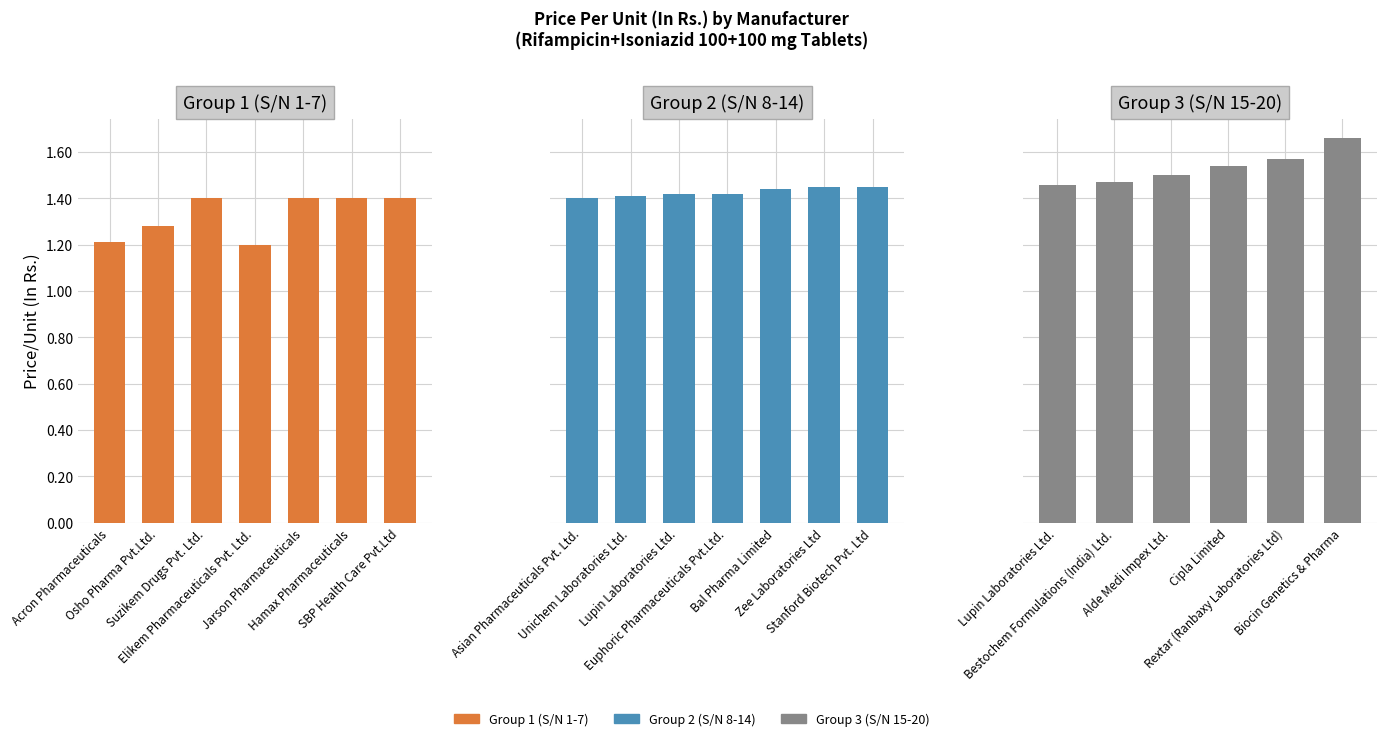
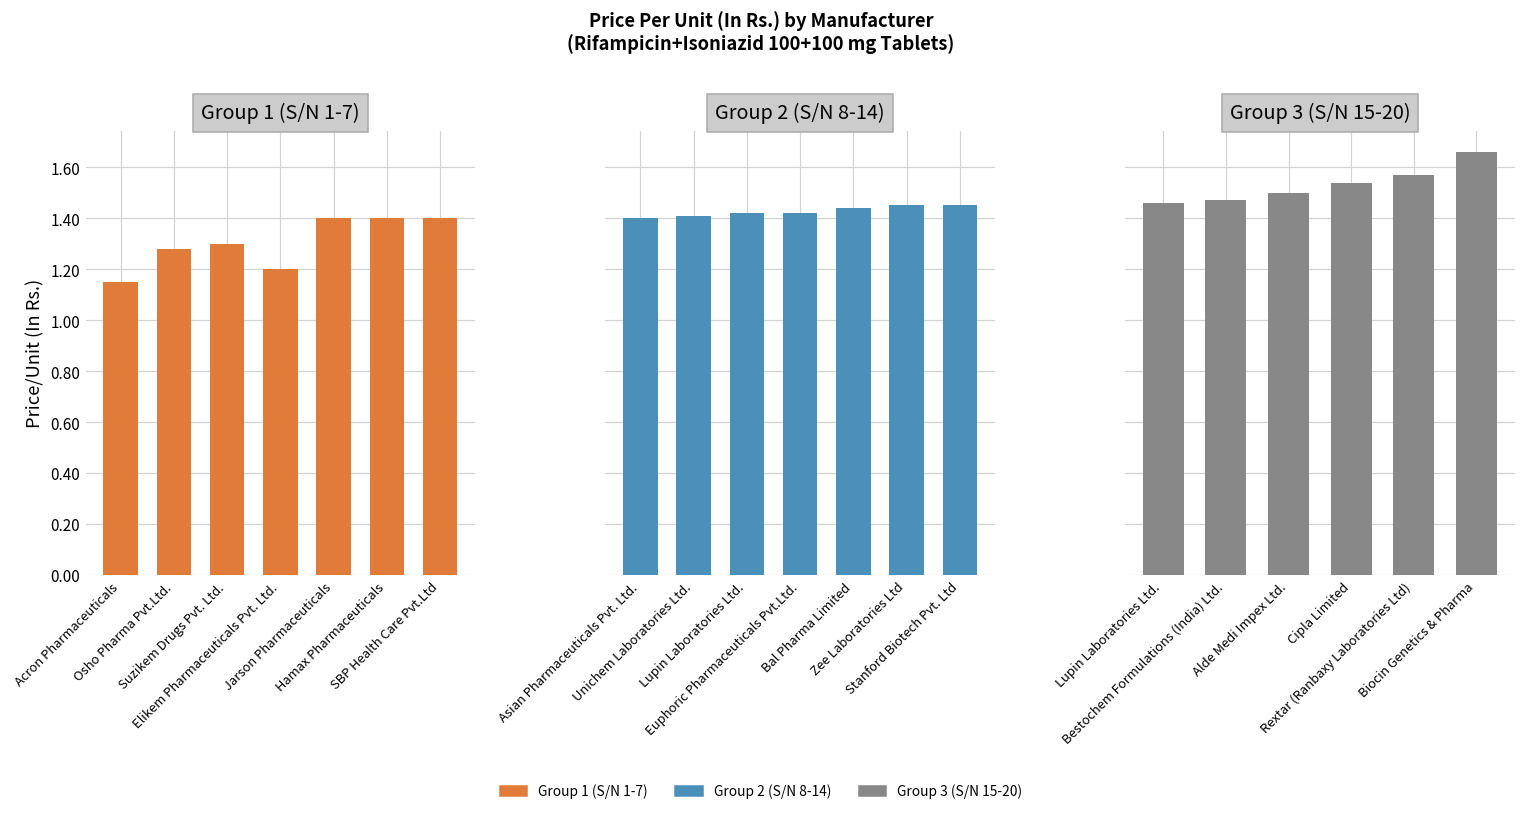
Group 1 (S/N 1-7), Acron Pharmaceuticals: 1.21 -> 1.15
Group 1 (S/N 1-7), Suzikem Drugs Pvt. Ltd.: 1.4 -> 1.3
